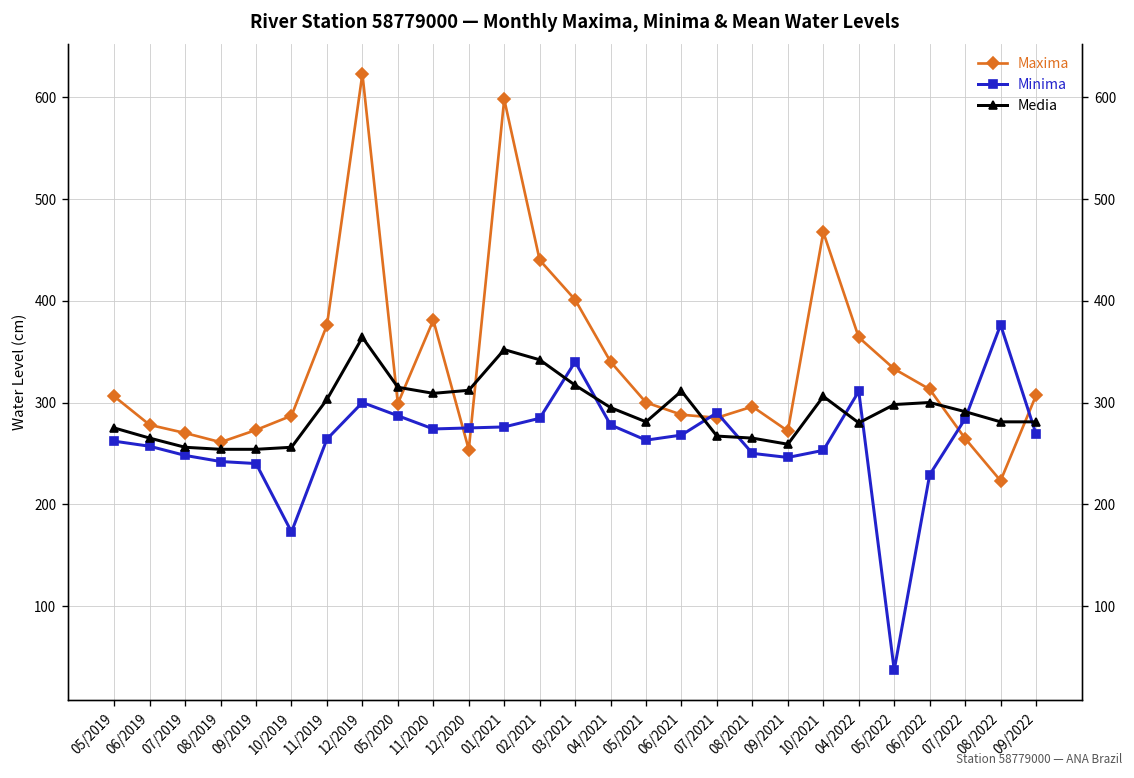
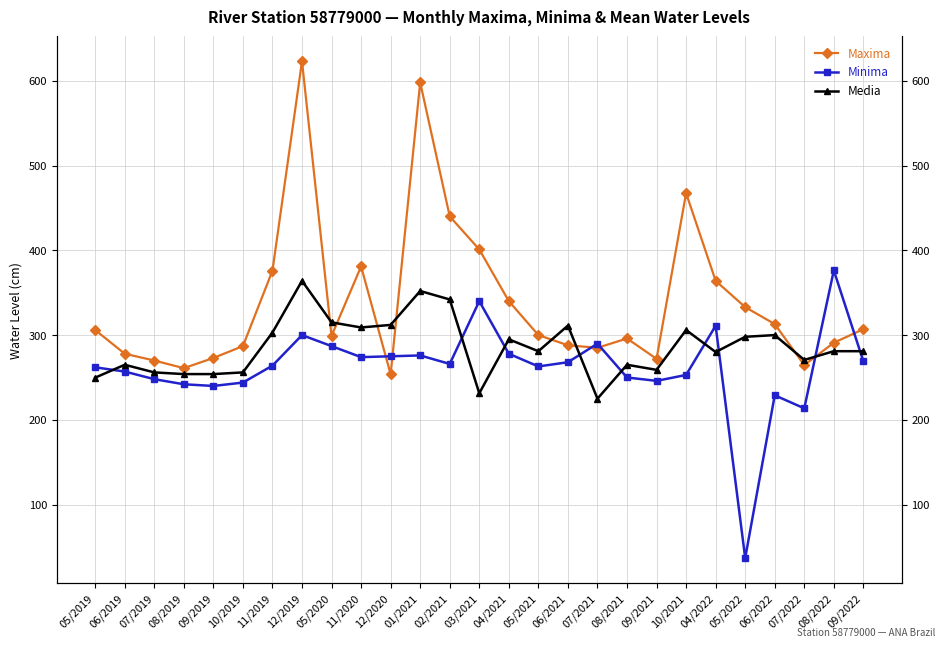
Media, 05/2019: 280 -> 250
Minima, 10/2019: 170 -> 240
Minima, 02/2021: 280 -> 270
Media, 03/2021: 320 -> 230
Media, 07/2021: 270 -> 230
Minima, 07/2022: 280 -> 210
Media, 07/2022: 290 -> 270
Maxima, 08/2022: 220 -> 290
